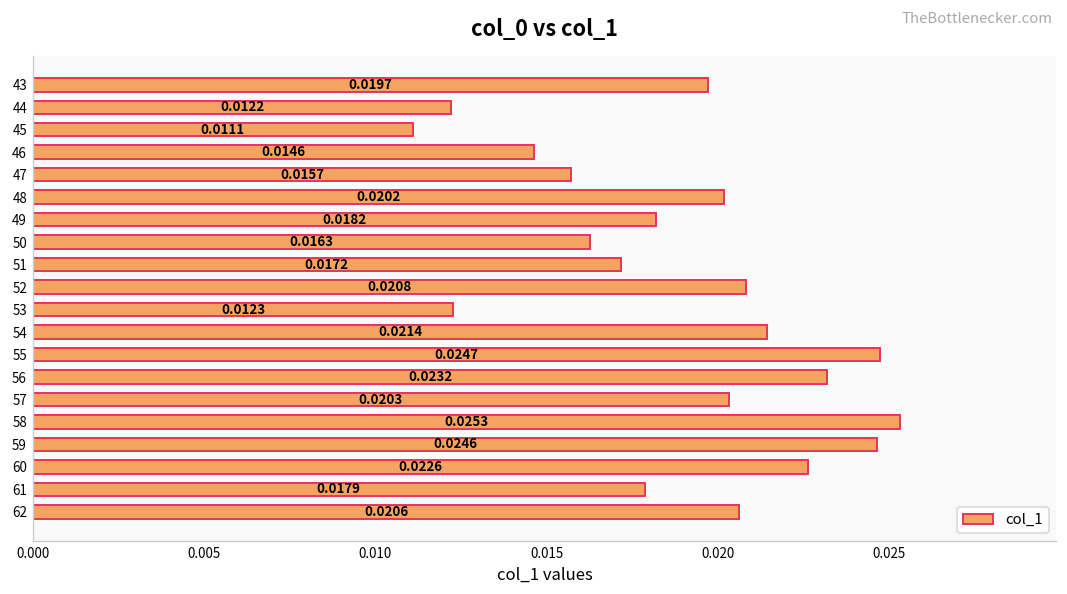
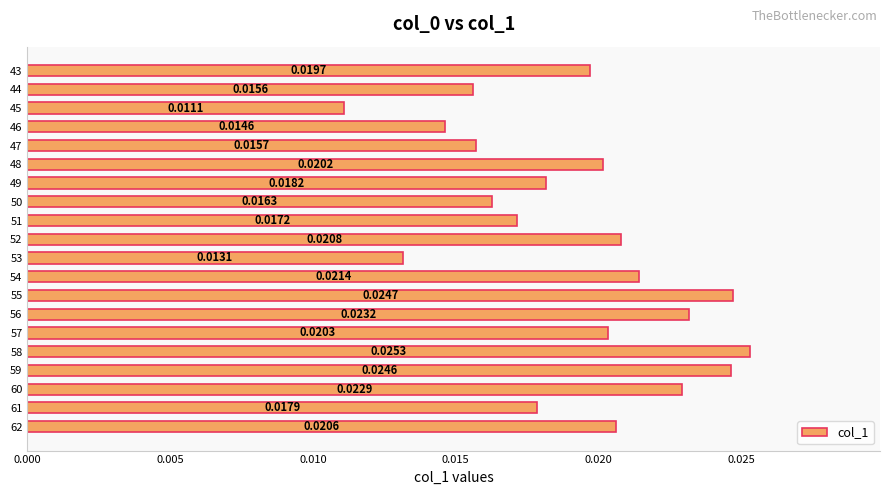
44: 0.0122 -> 0.0156
53: 0.0123 -> 0.0131
60: 0.0226 -> 0.0229
